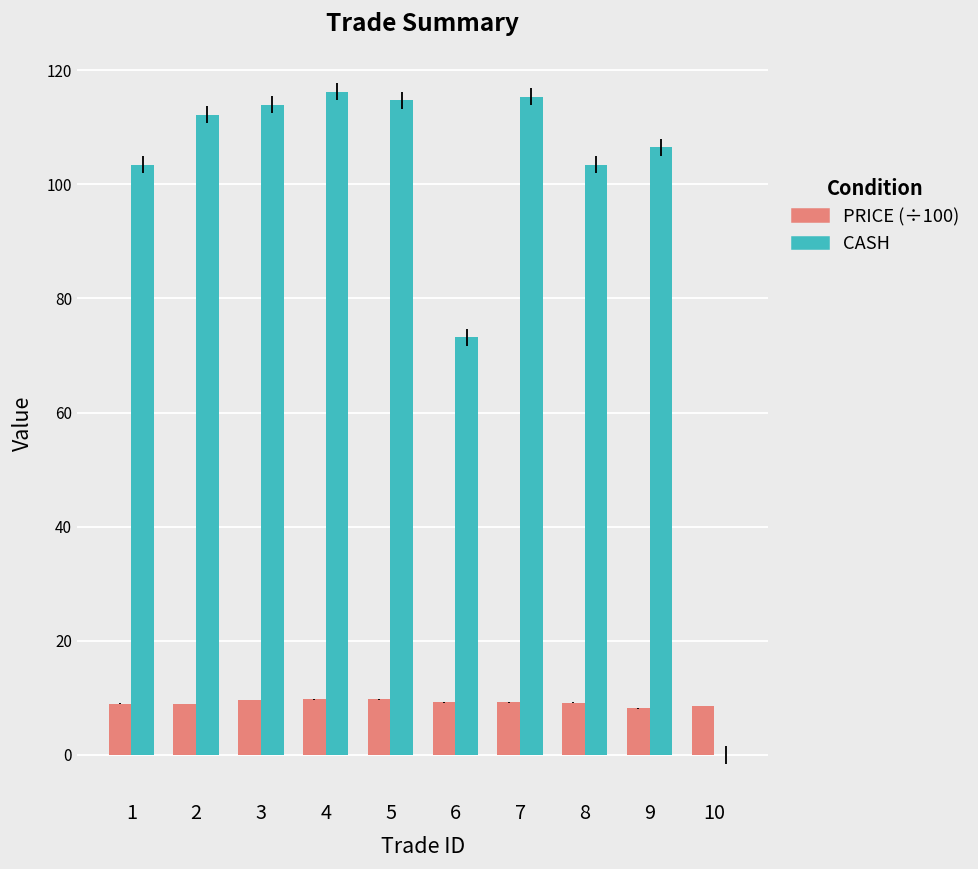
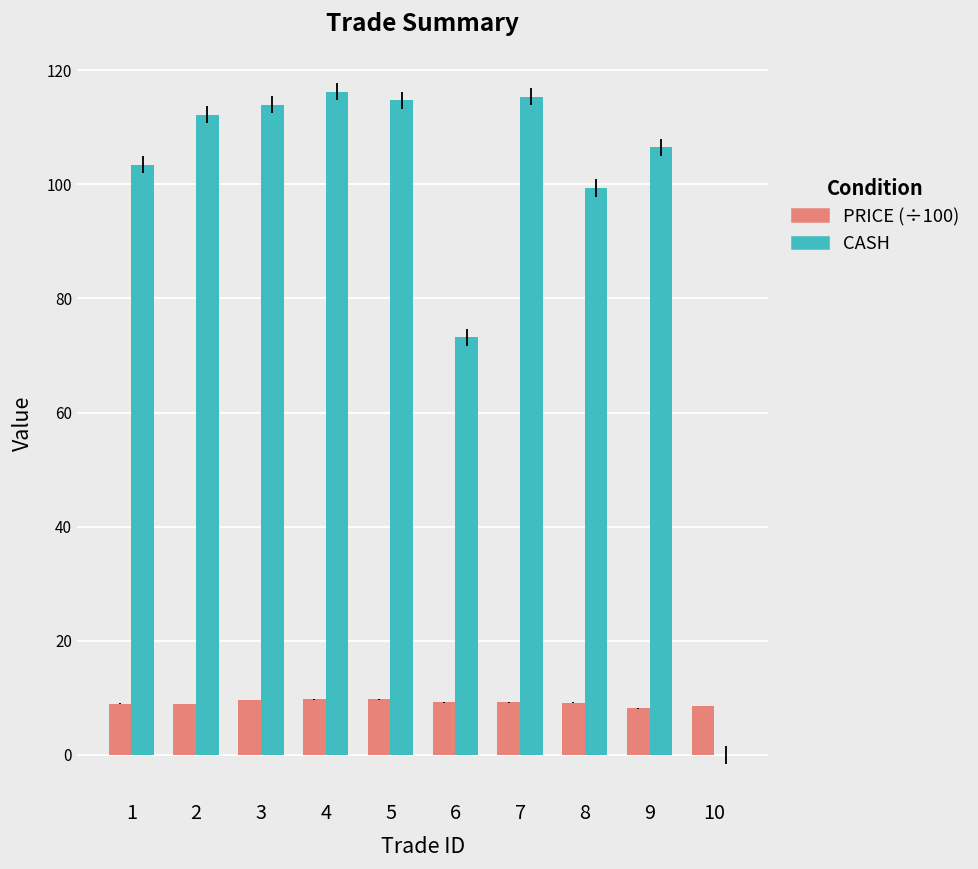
CASH, 8: 103 -> 99
